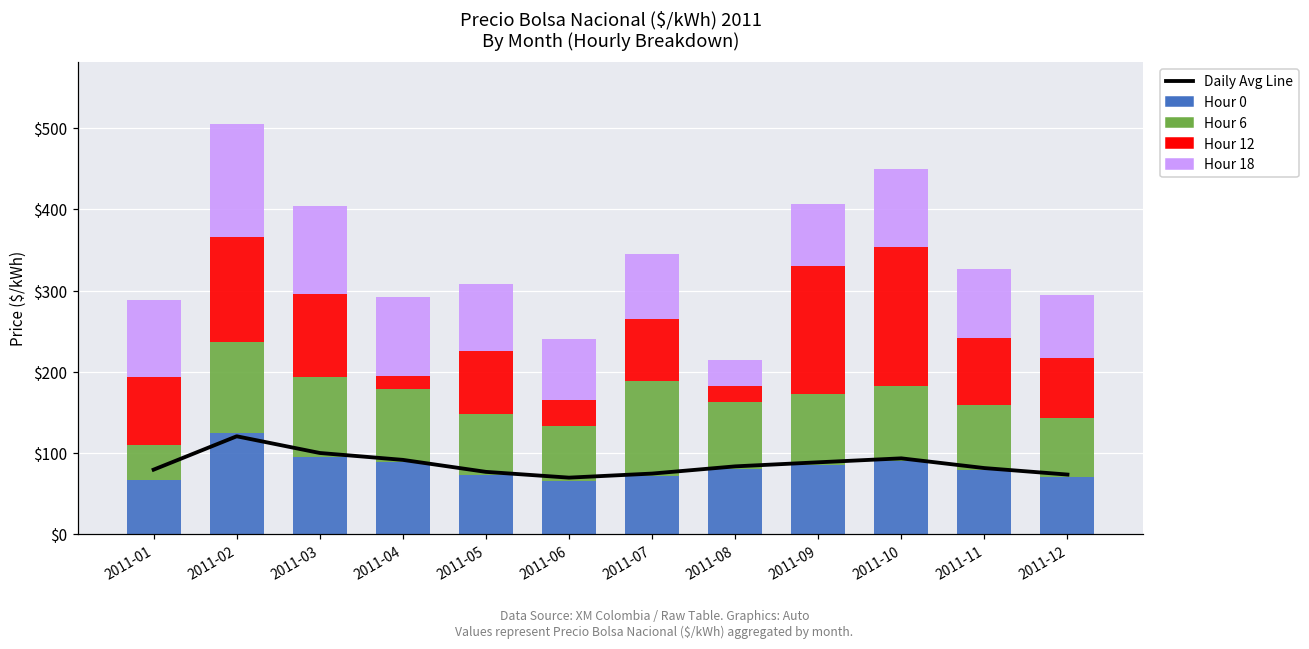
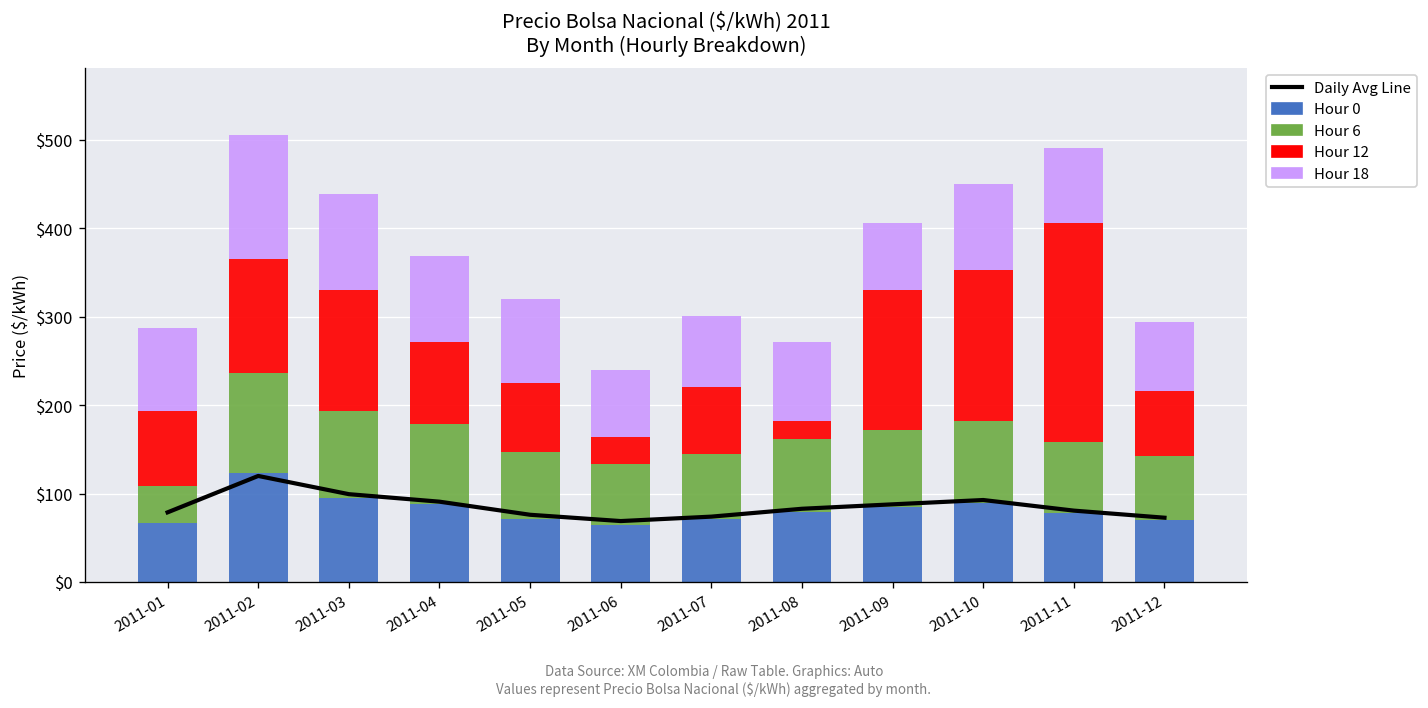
Hour 12, 2011-03: $100 -> $140
Hour 12, 2011-04: $20 -> $90
Hour 18, 2011-05: $80 -> $100
Hour 6, 2011-07: $120 -> $70
Hour 18, 2011-08: $30 -> $90
Hour 12, 2011-11: $80 -> $250
